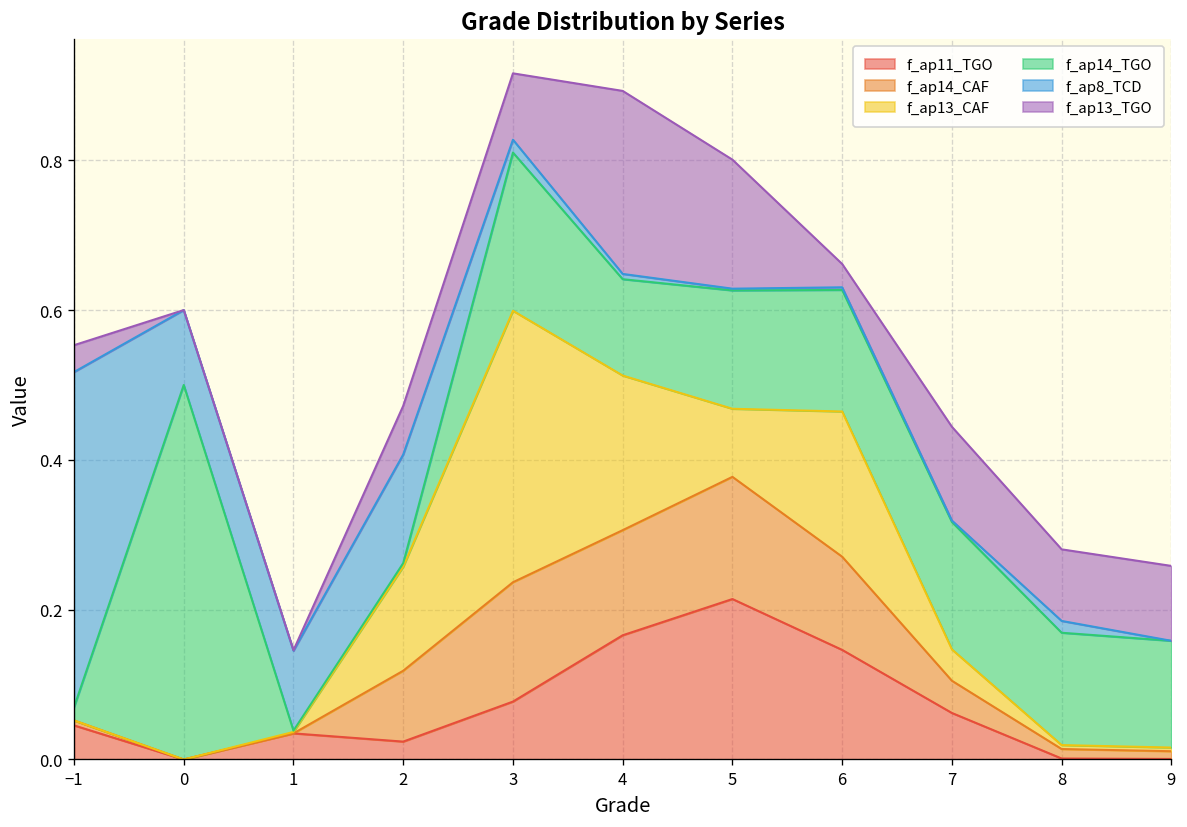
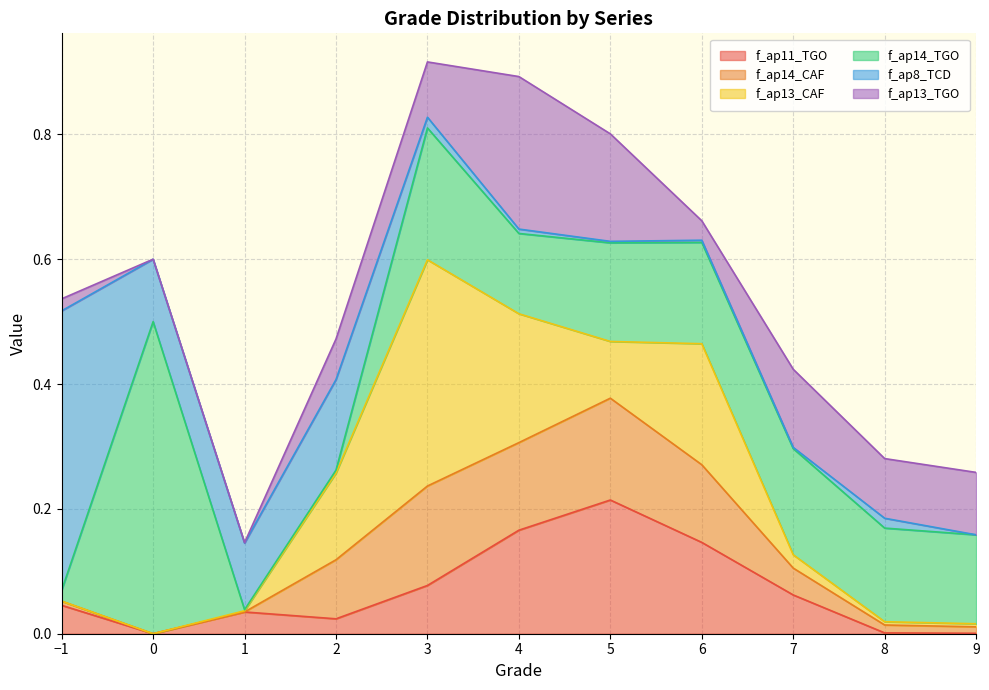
f_ap13_TGO, −1: 0.04 -> 0.02
f_ap13_CAF, 7: 0.04 -> 0.02
